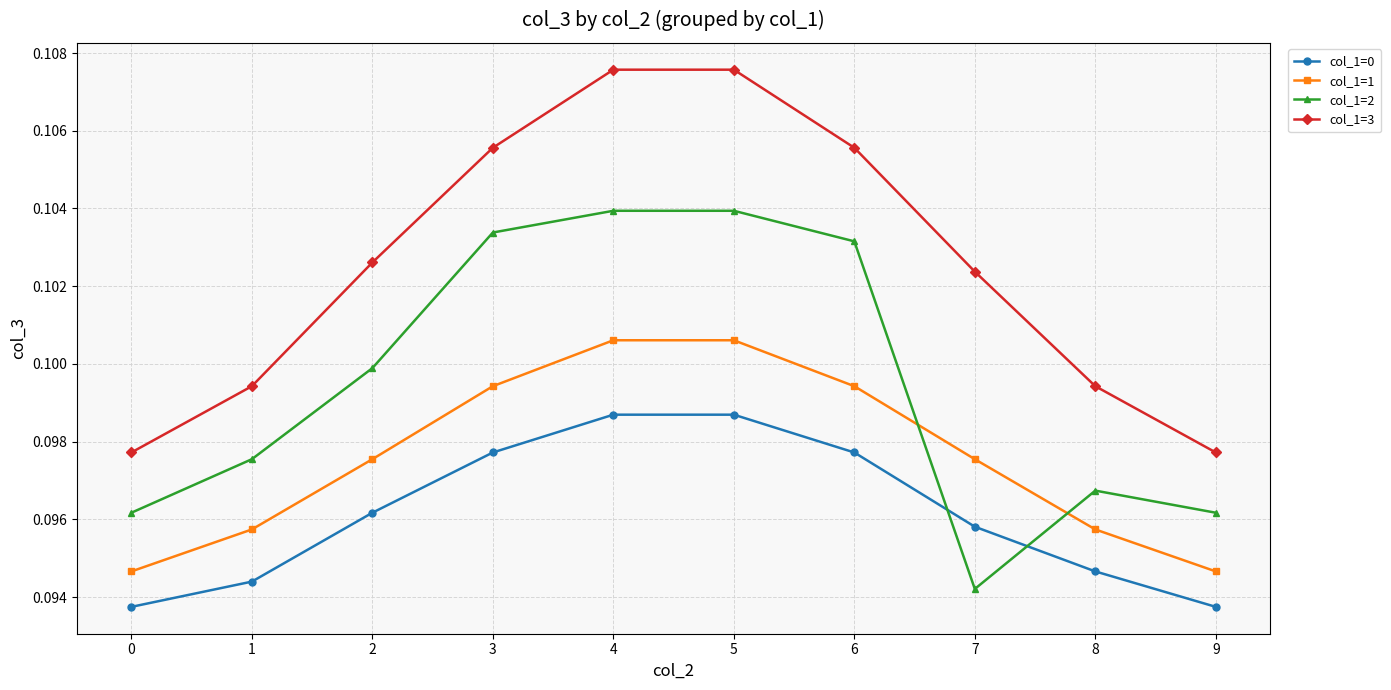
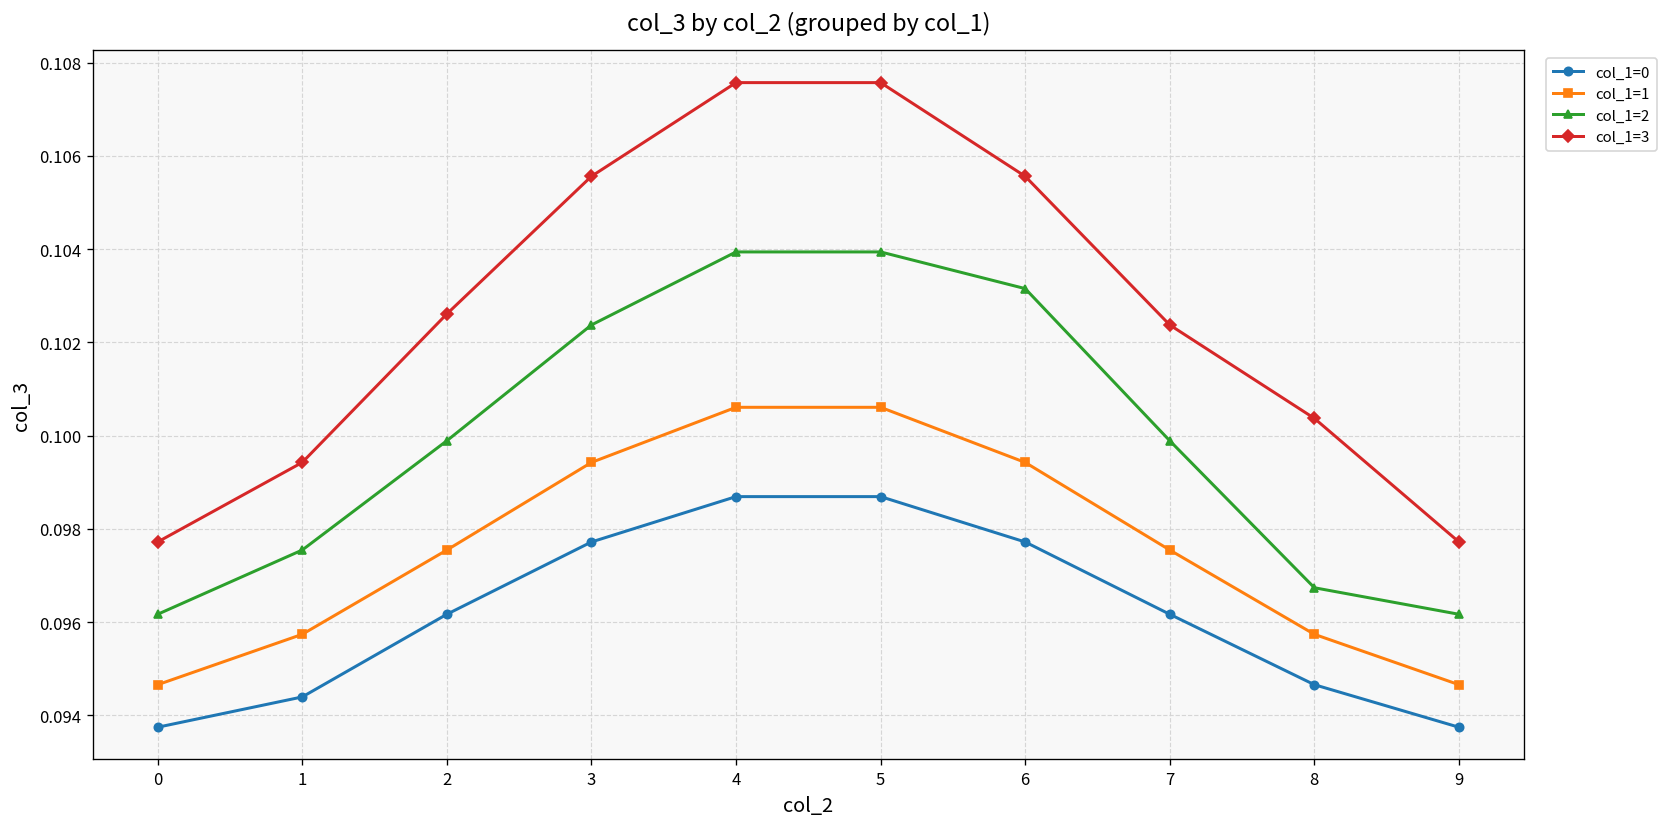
col_1=2, 3: 0.1034 -> 0.1024
col_1=0, 7: 0.0958 -> 0.0962
col_1=2, 7: 0.0942 -> 0.0999
col_1=3, 8: 0.0994 -> 0.1004
